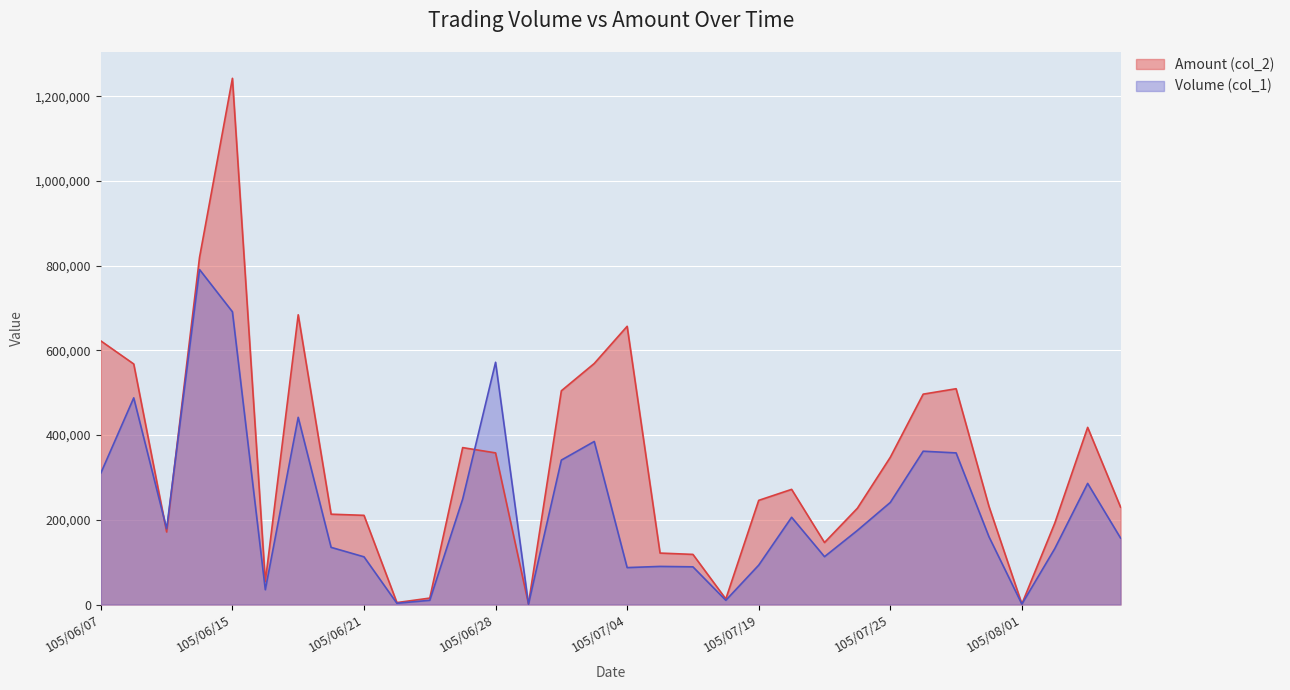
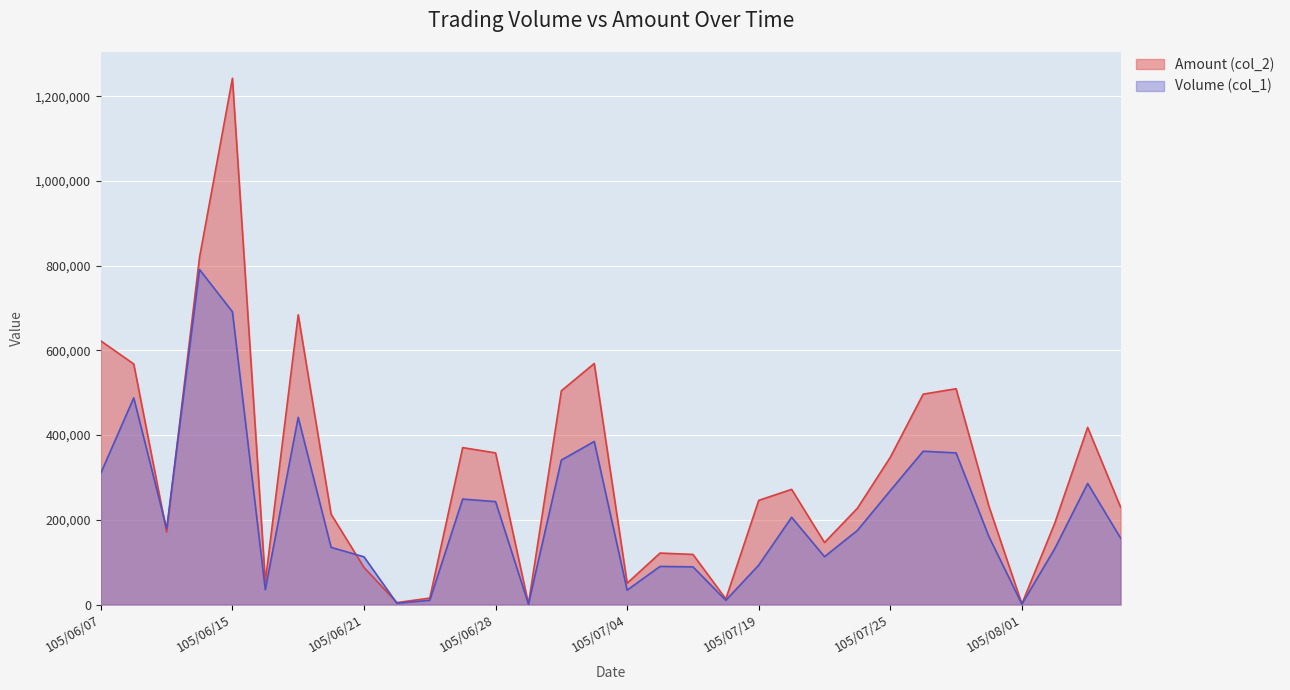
Amount (col_2), 105/06/21: 210,000 -> 90,000
Volume (col_1), 105/06/28: 570,000 -> 240,000
Amount (col_2), 105/07/04: 660,000 -> 50,000
Volume (col_1), 105/07/04: 90,000 -> 30,000
Volume (col_1), 105/07/25: 240,000 -> 270,000
